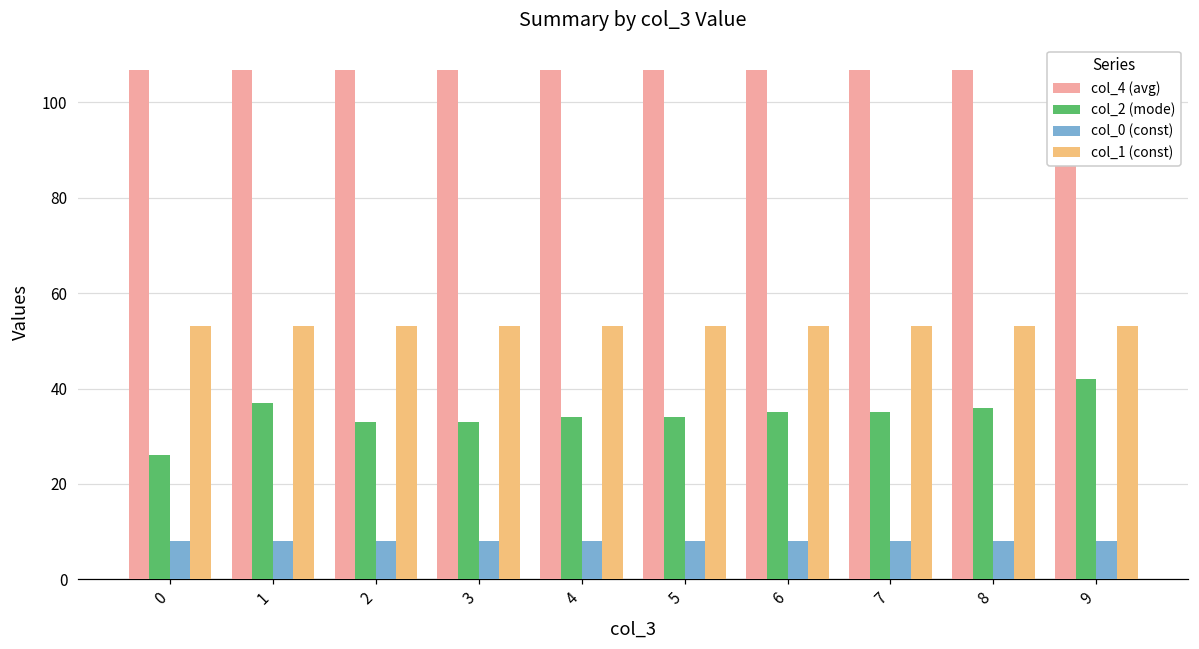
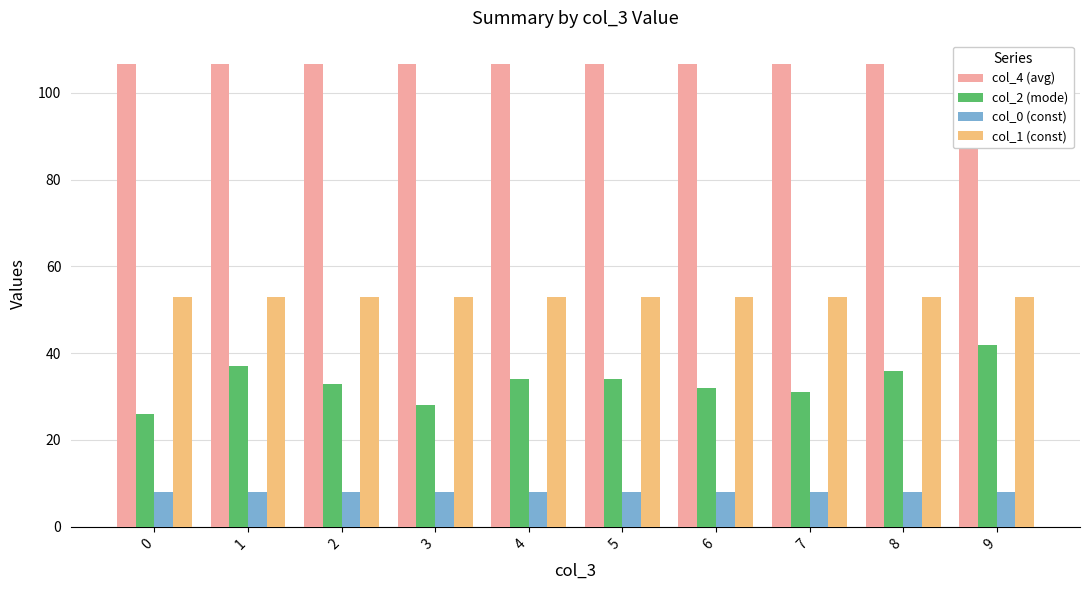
col_2 (mode), 3: 33 -> 28
col_2 (mode), 6: 35 -> 32
col_2 (mode), 7: 35 -> 31
